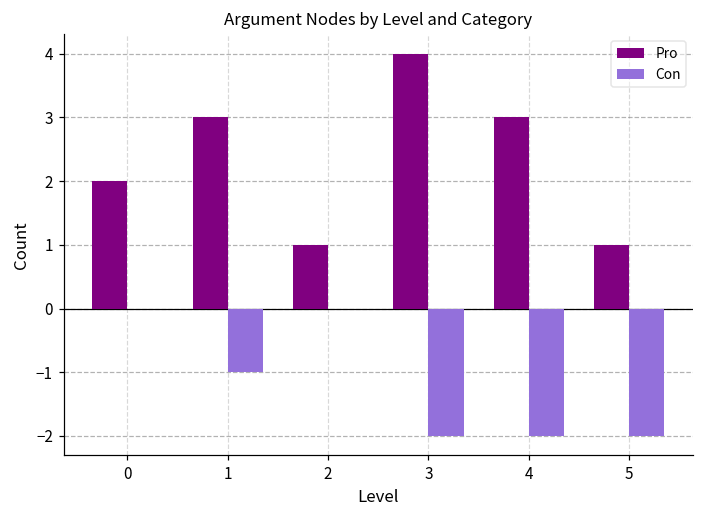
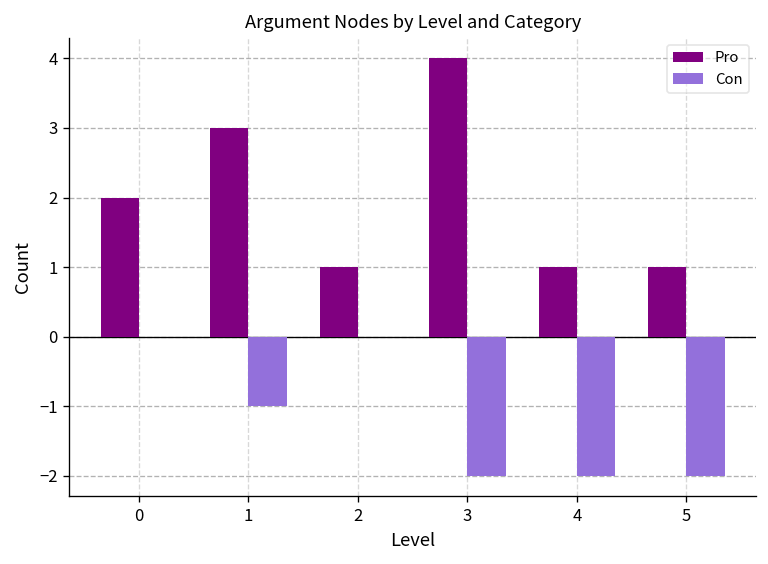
Pro, 4: 3 -> 1
